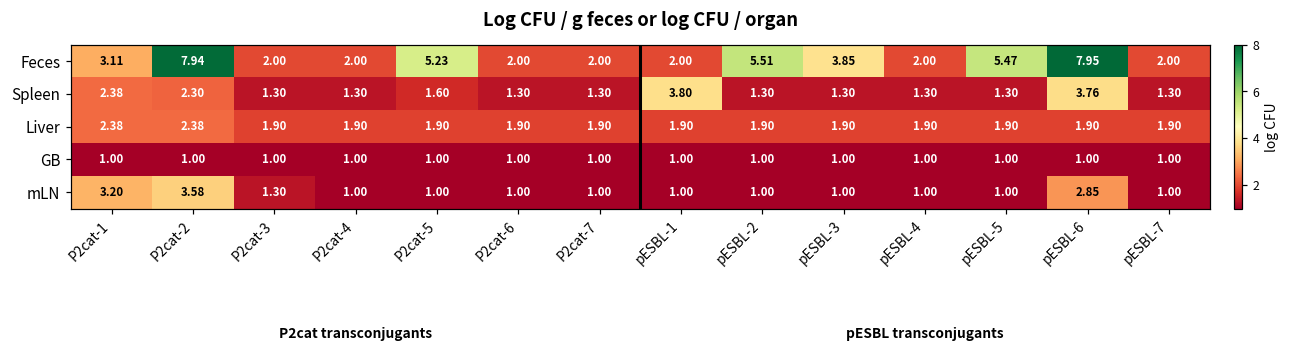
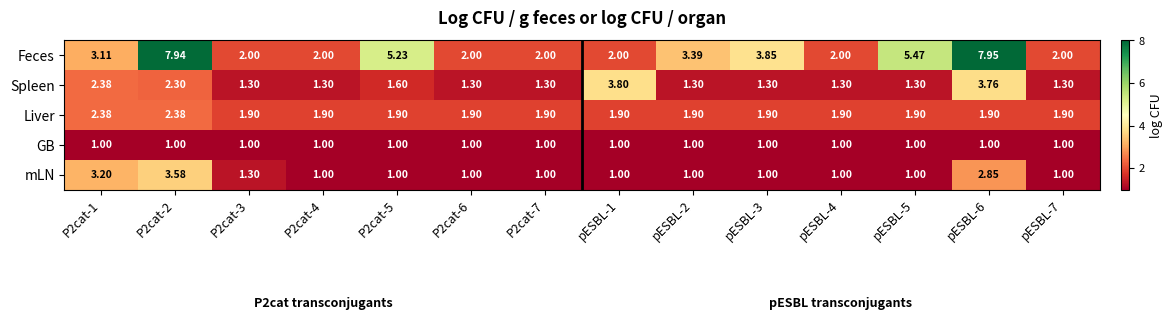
Feces, pESBL-2: 5.51 -> 3.39
